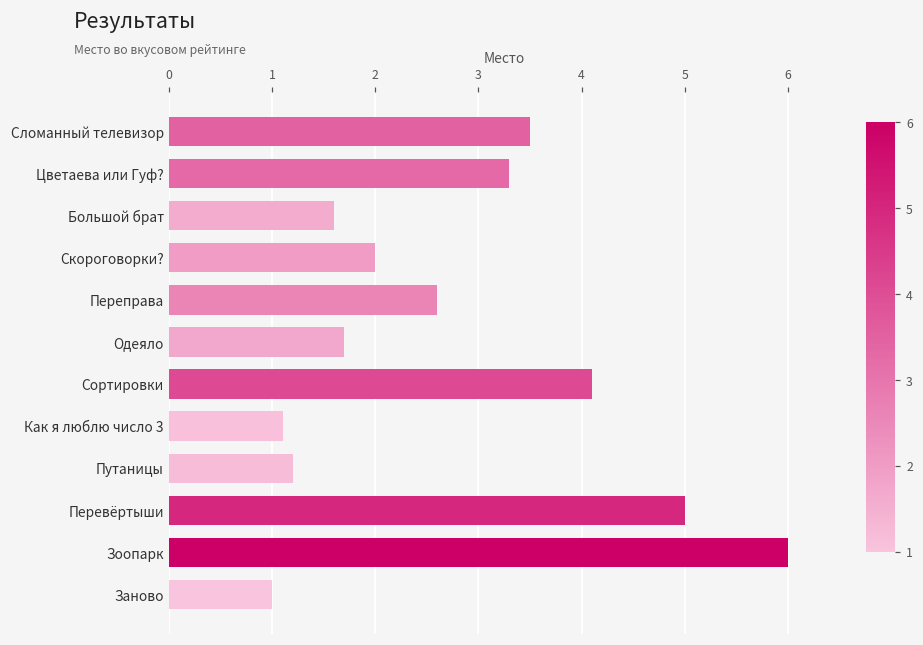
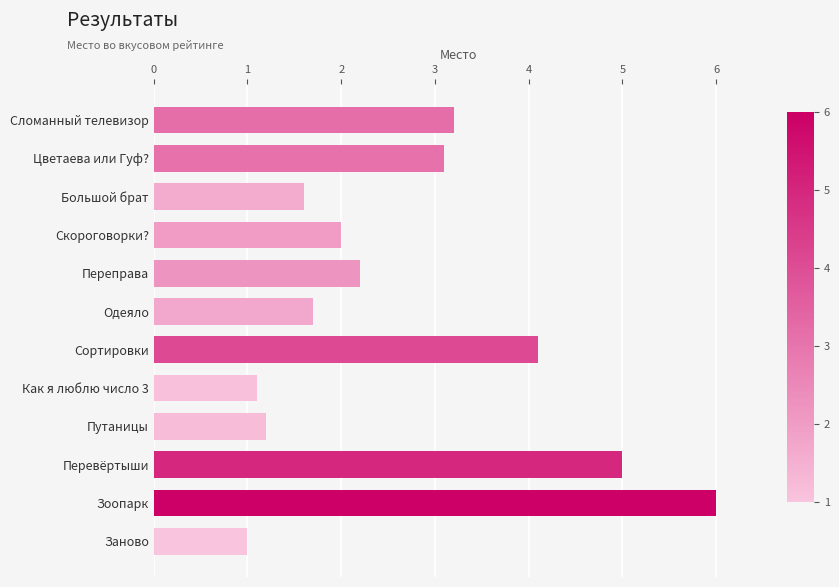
Сломанный телевизор: 3.5 -> 3.2
Цветаева или Гуф?: 3.3 -> 3.1
Переправа: 2.6 -> 2.2
